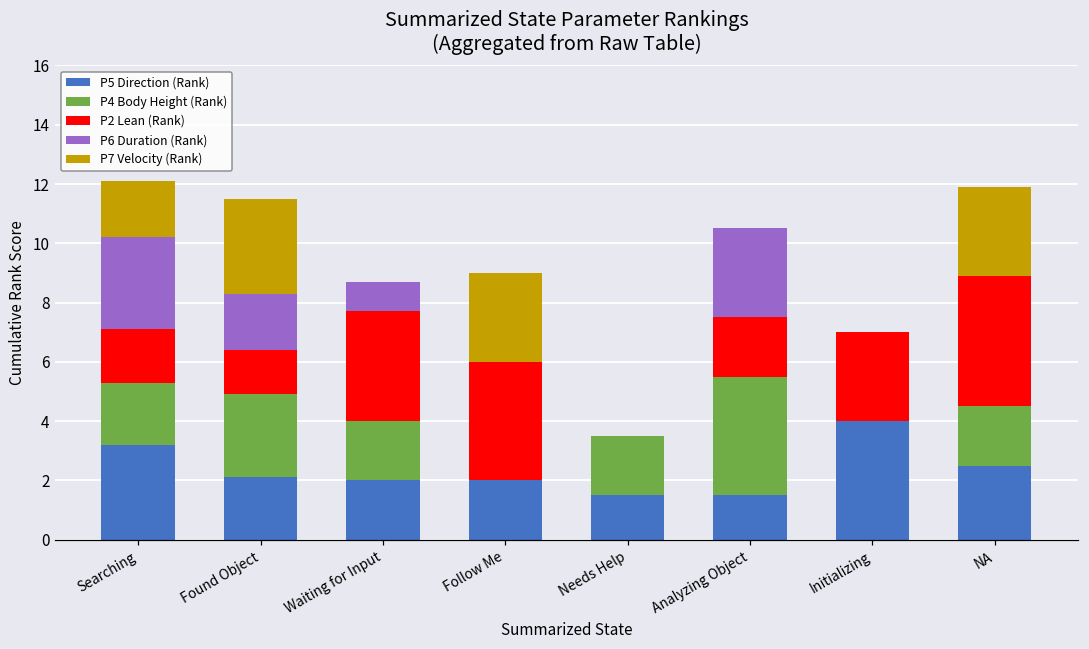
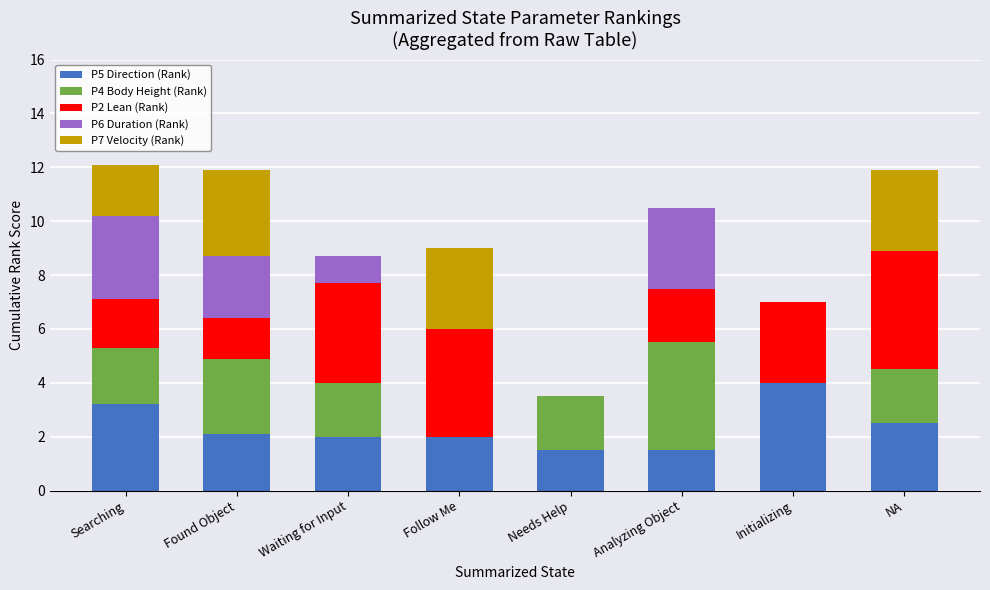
P6 Duration (Rank), Found Object: 1.9 -> 2.3
